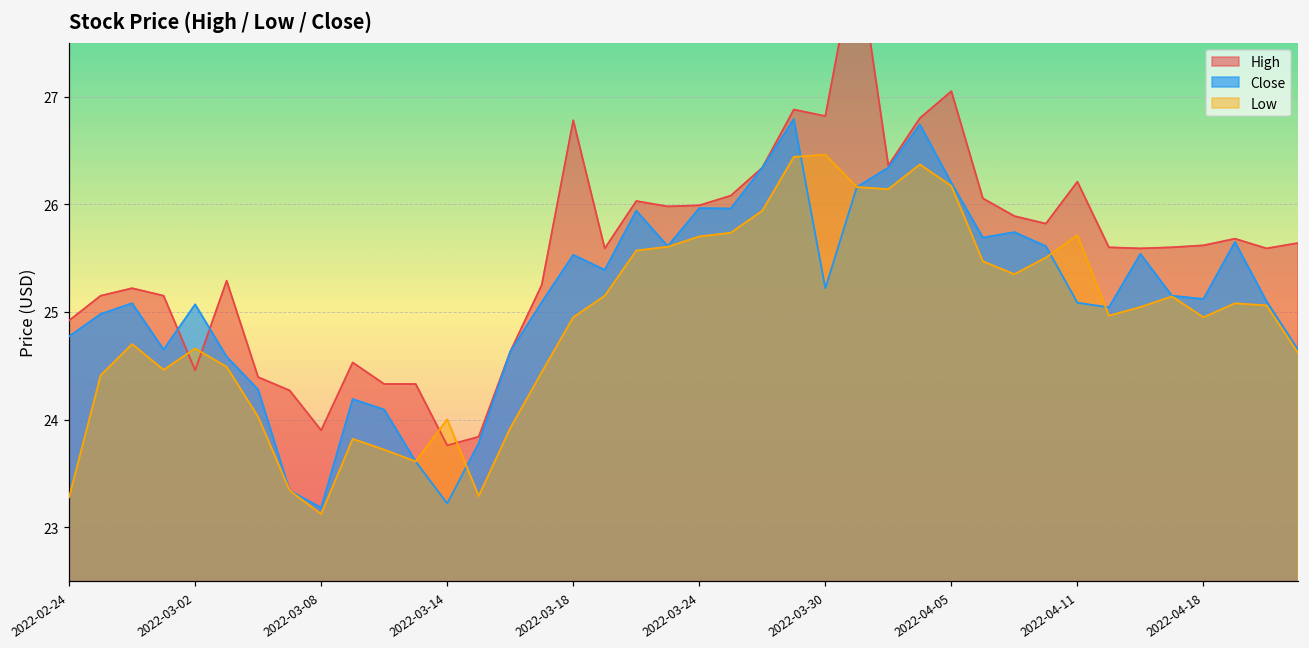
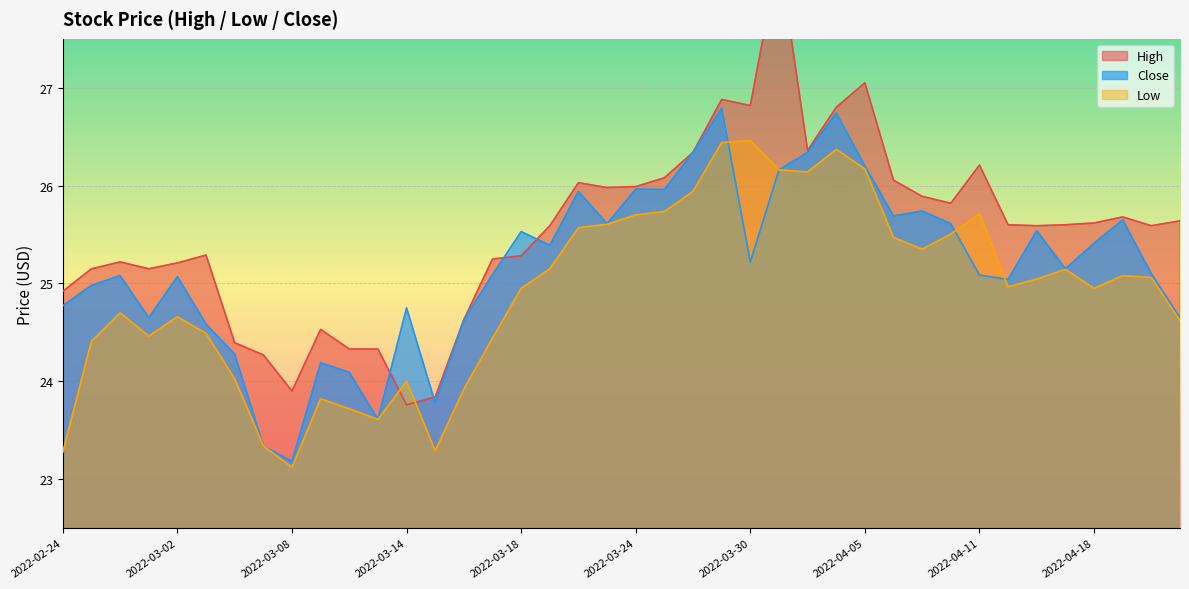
High, 2022-03-02: 24.5 -> 25.2
Close, 2022-03-14: 23.2 -> 24.7
High, 2022-03-18: 26.8 -> 25.3
Close, 2022-04-18: 25.1 -> 25.4
